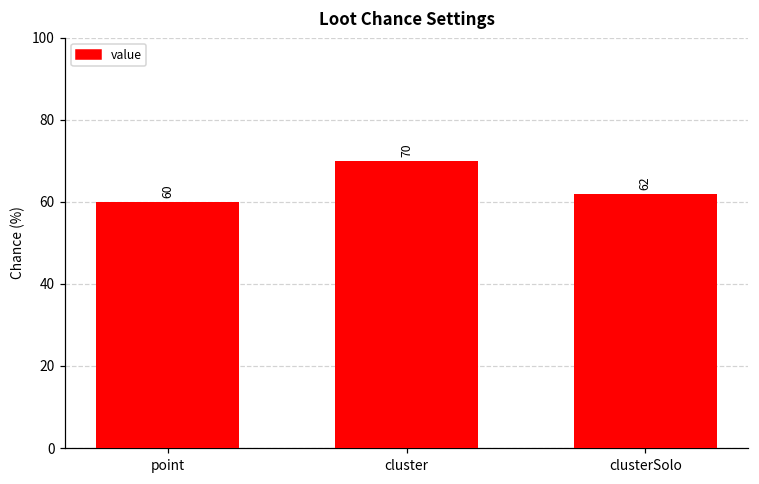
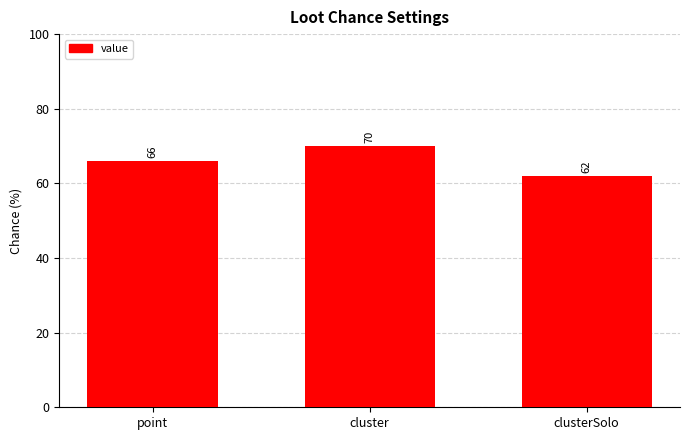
point: 60 -> 66
